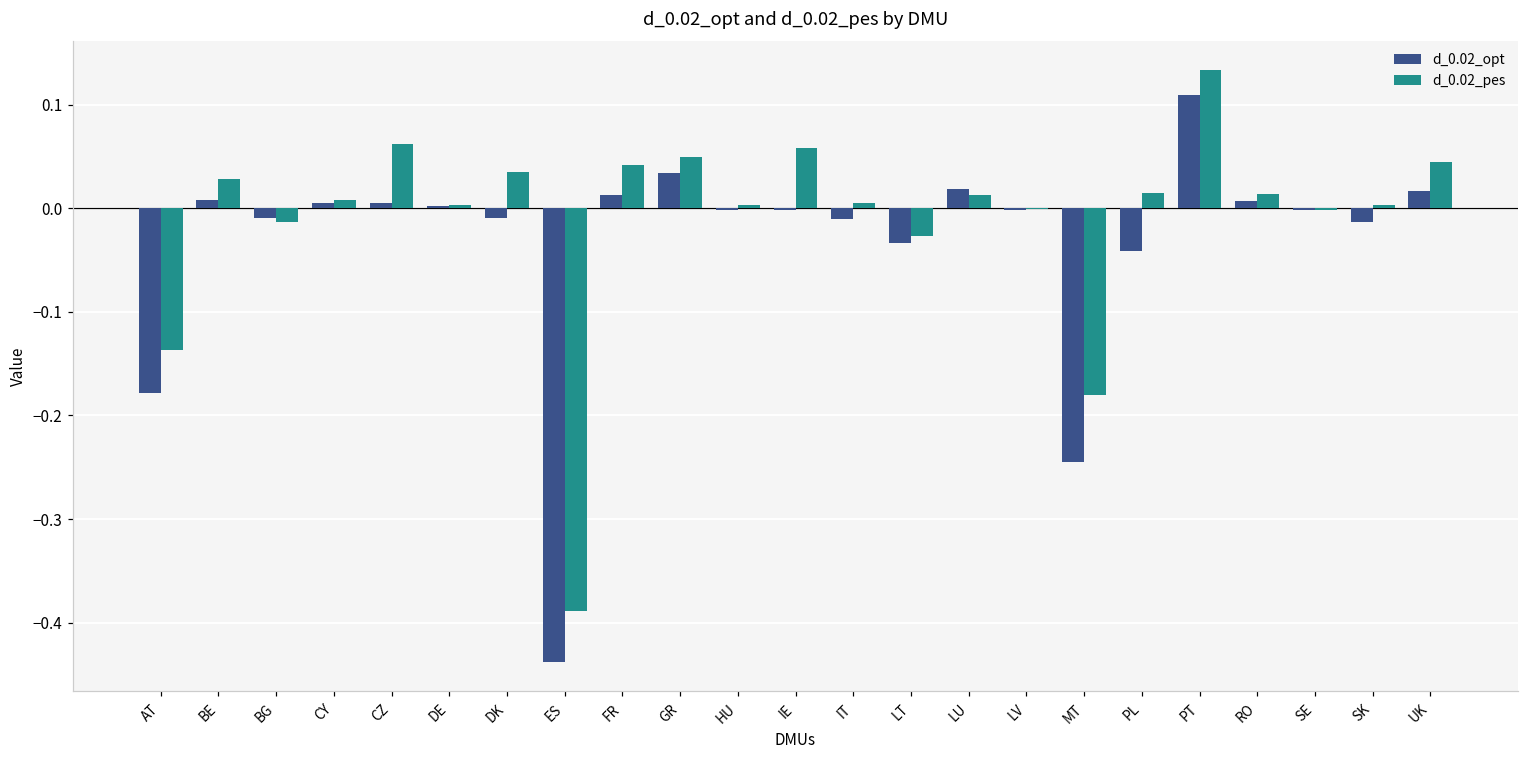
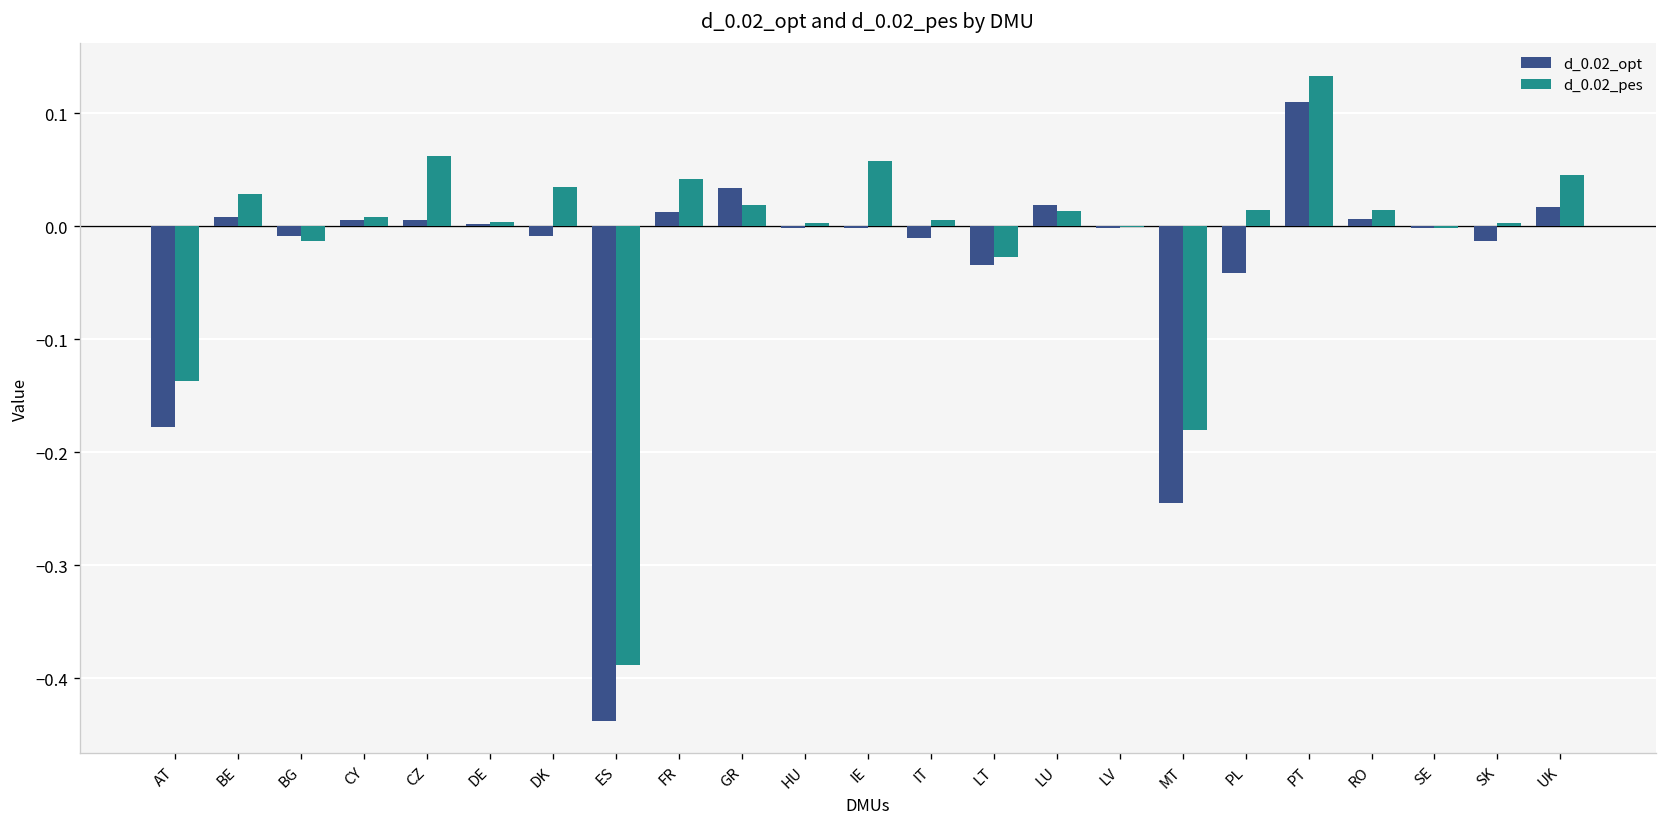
d_0.02_pes, GR: 0.05 -> 0.02
